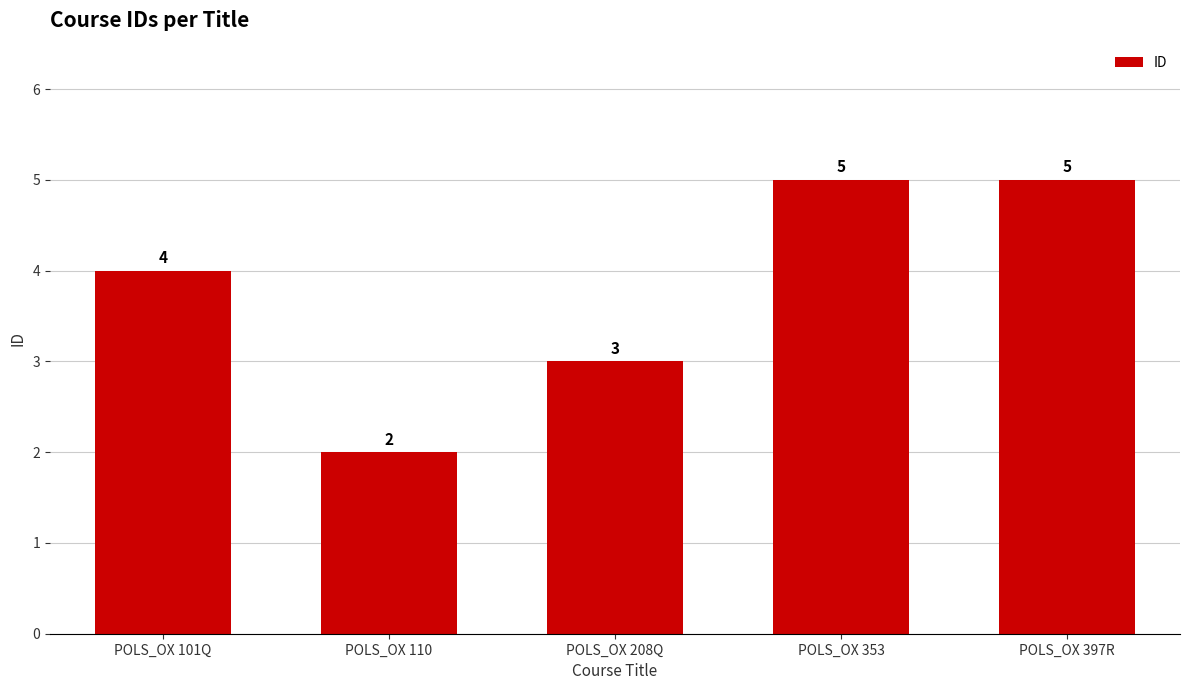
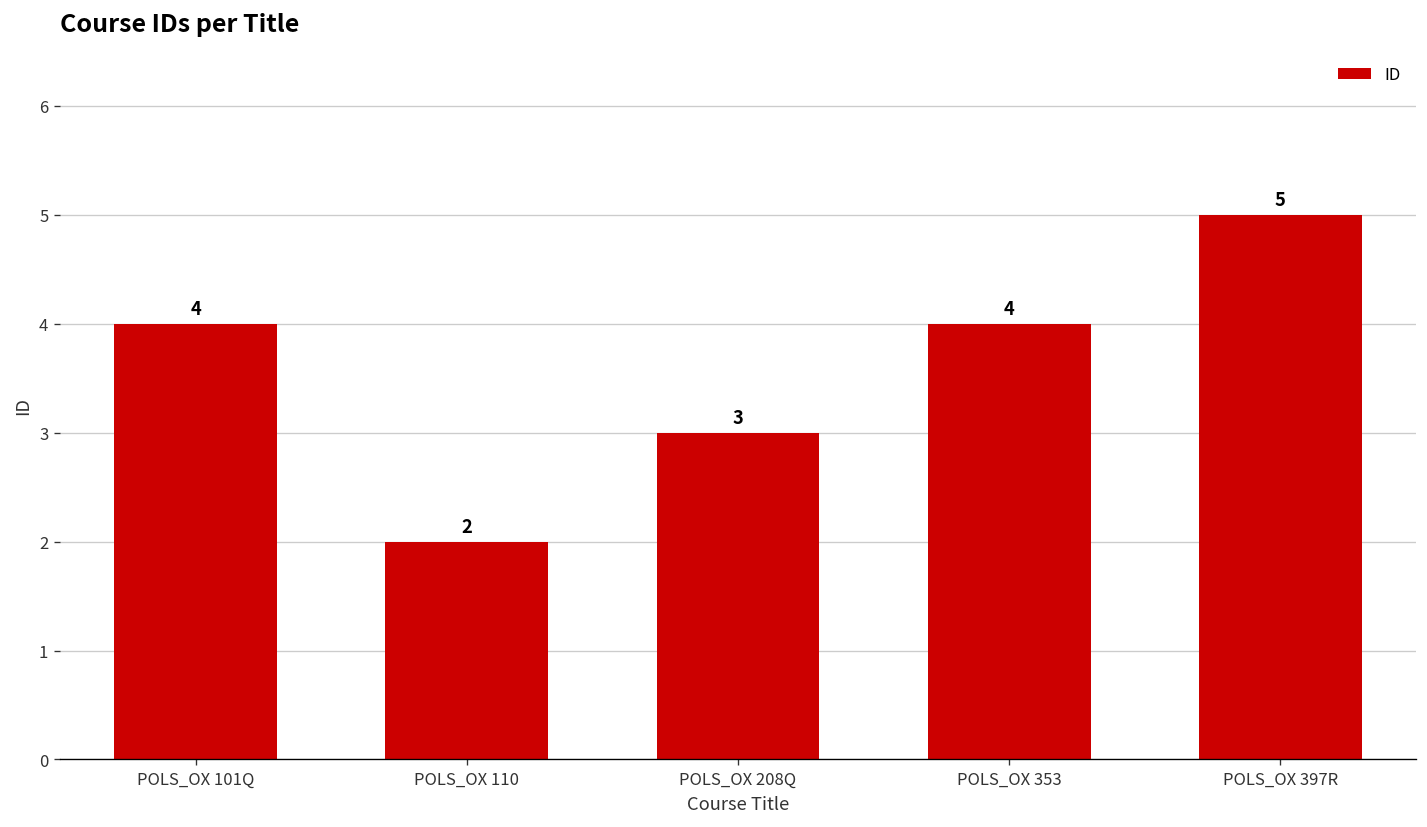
POLS_OX 353: 5 -> 4
